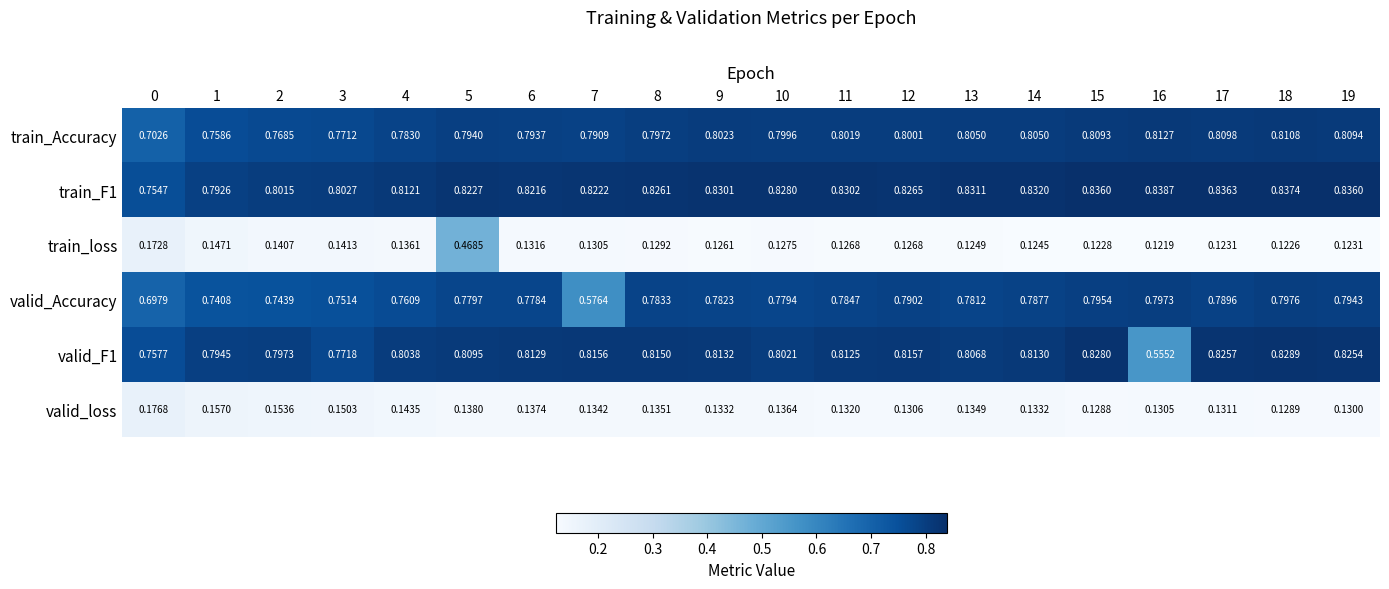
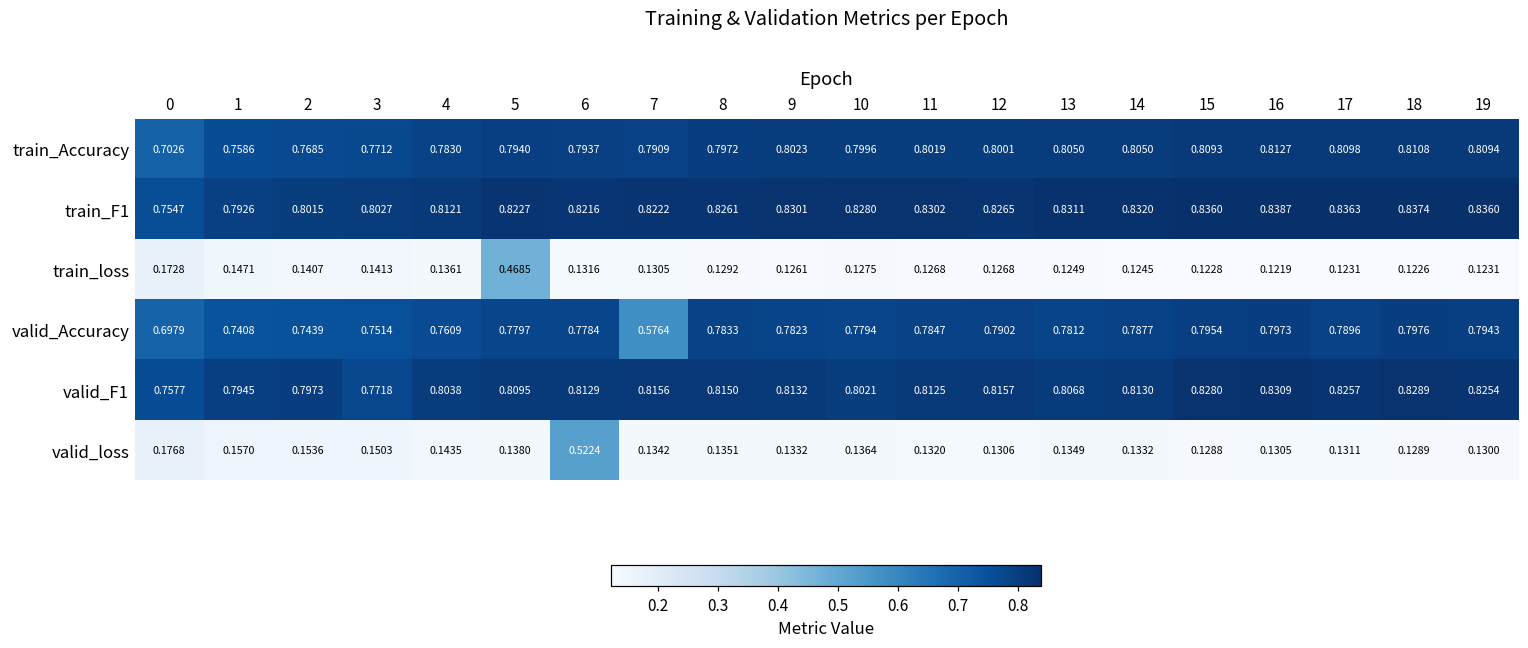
valid_F1, 16: 0.5552 -> 0.8309
valid_loss, 6: 0.1374 -> 0.5224
